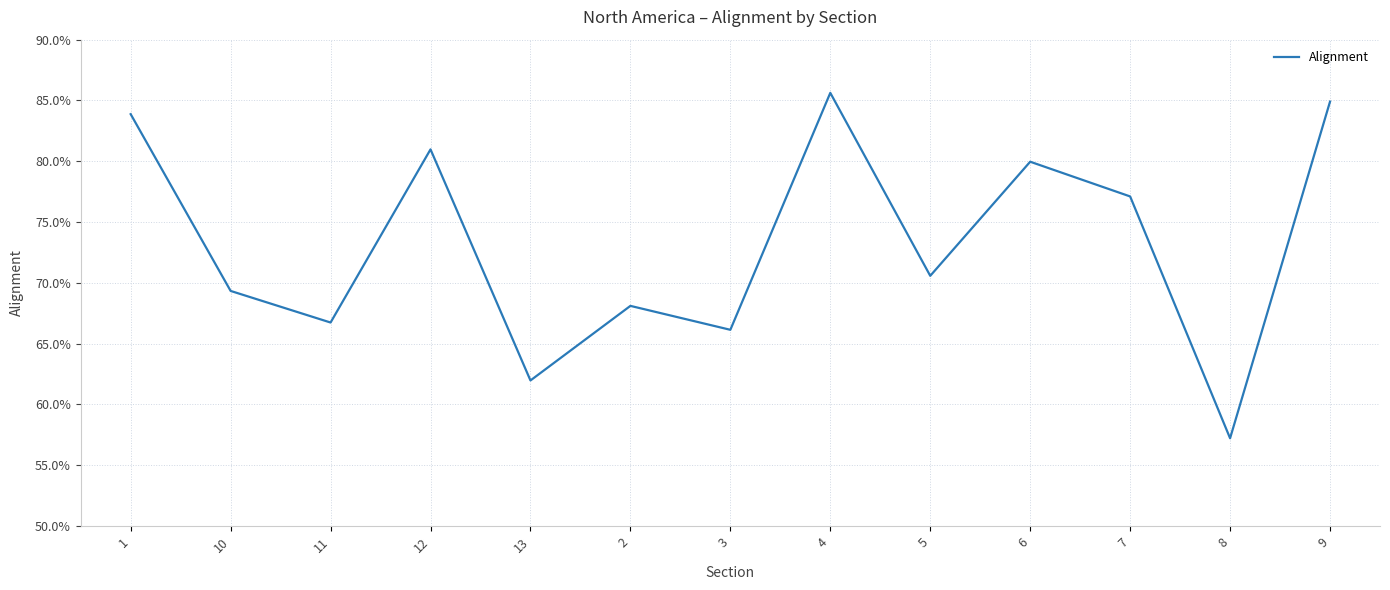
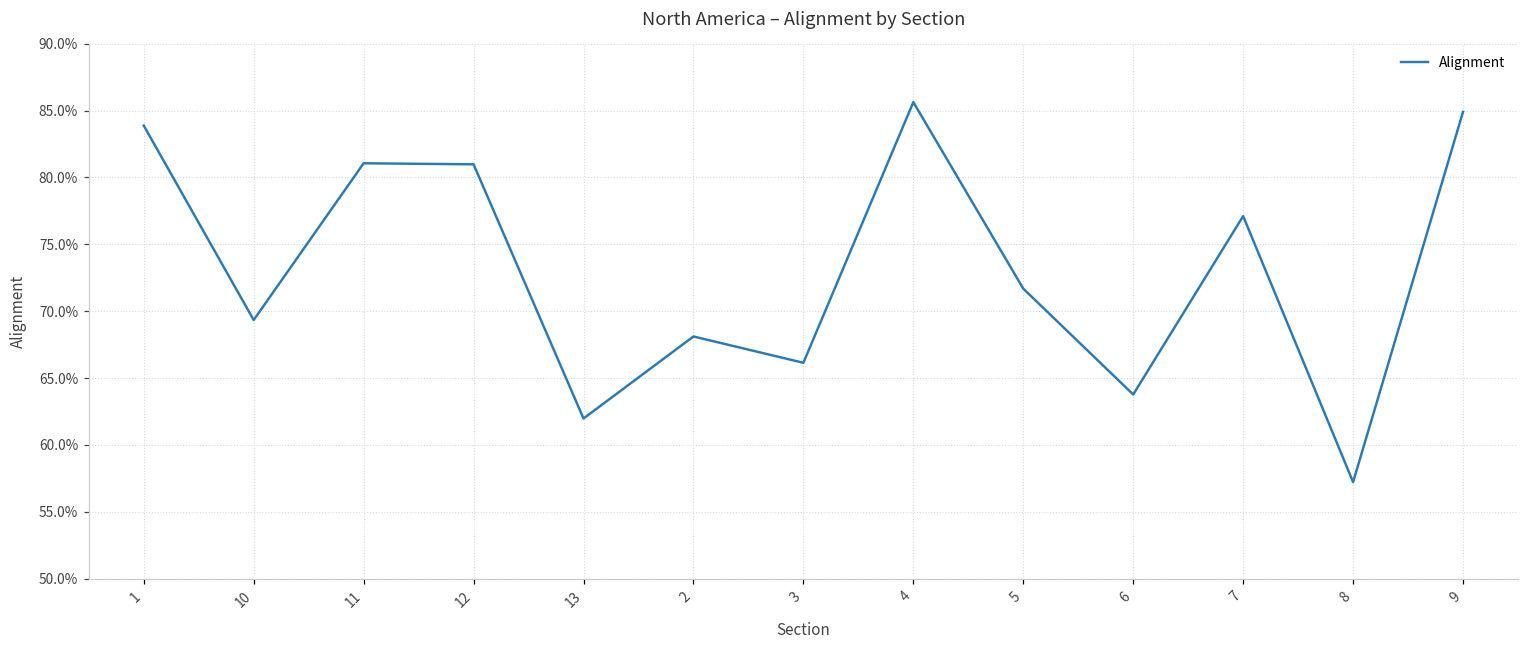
11: 66.7% -> 81.1%
5: 70.6% -> 71.7%
6: 80.0% -> 63.8%
